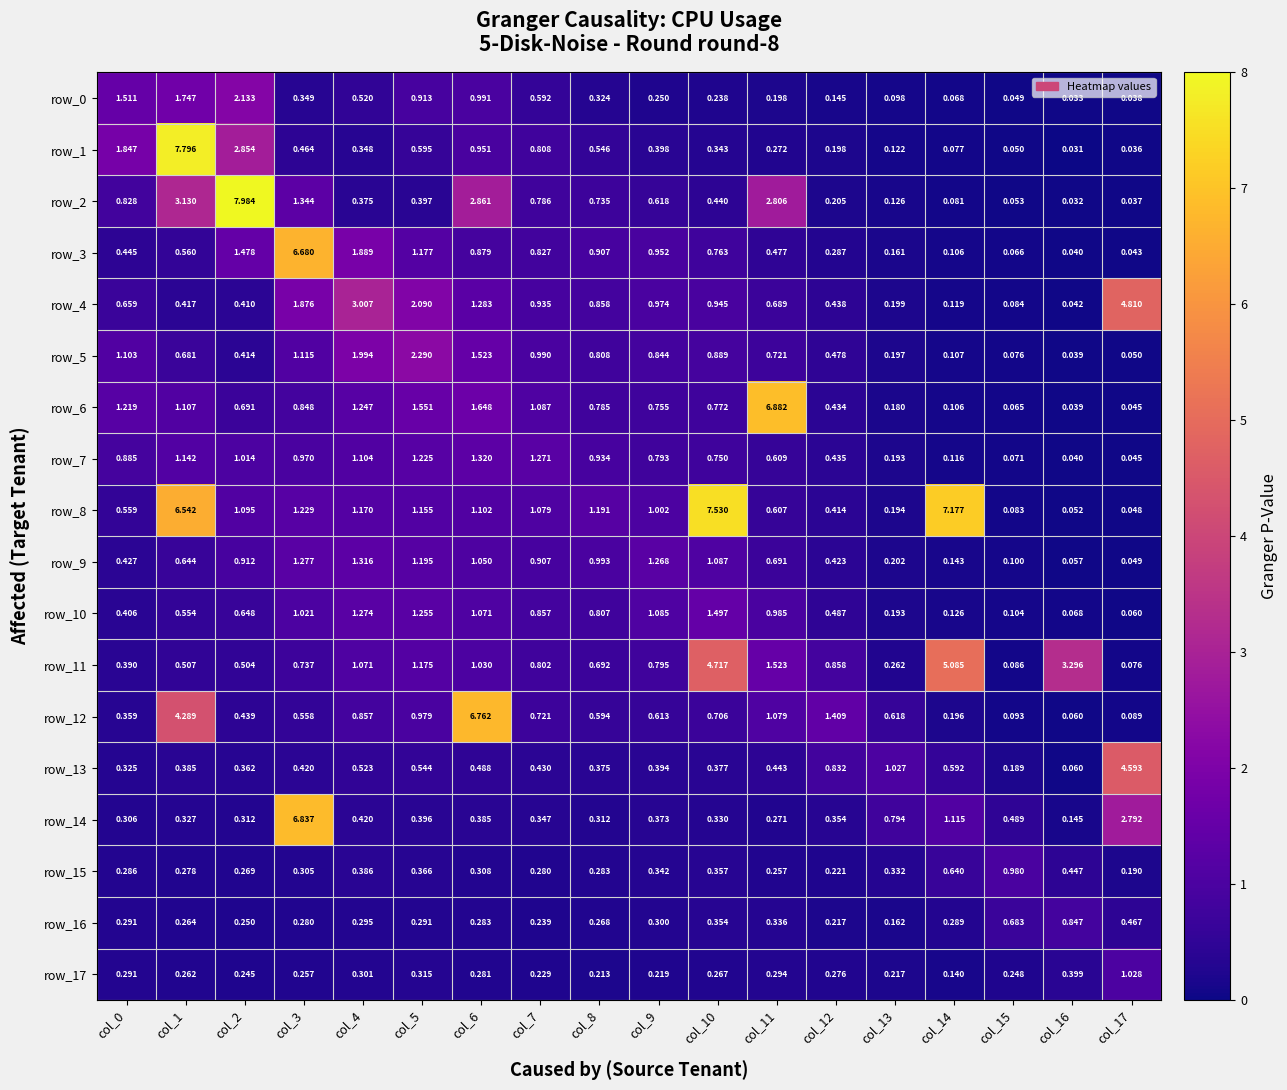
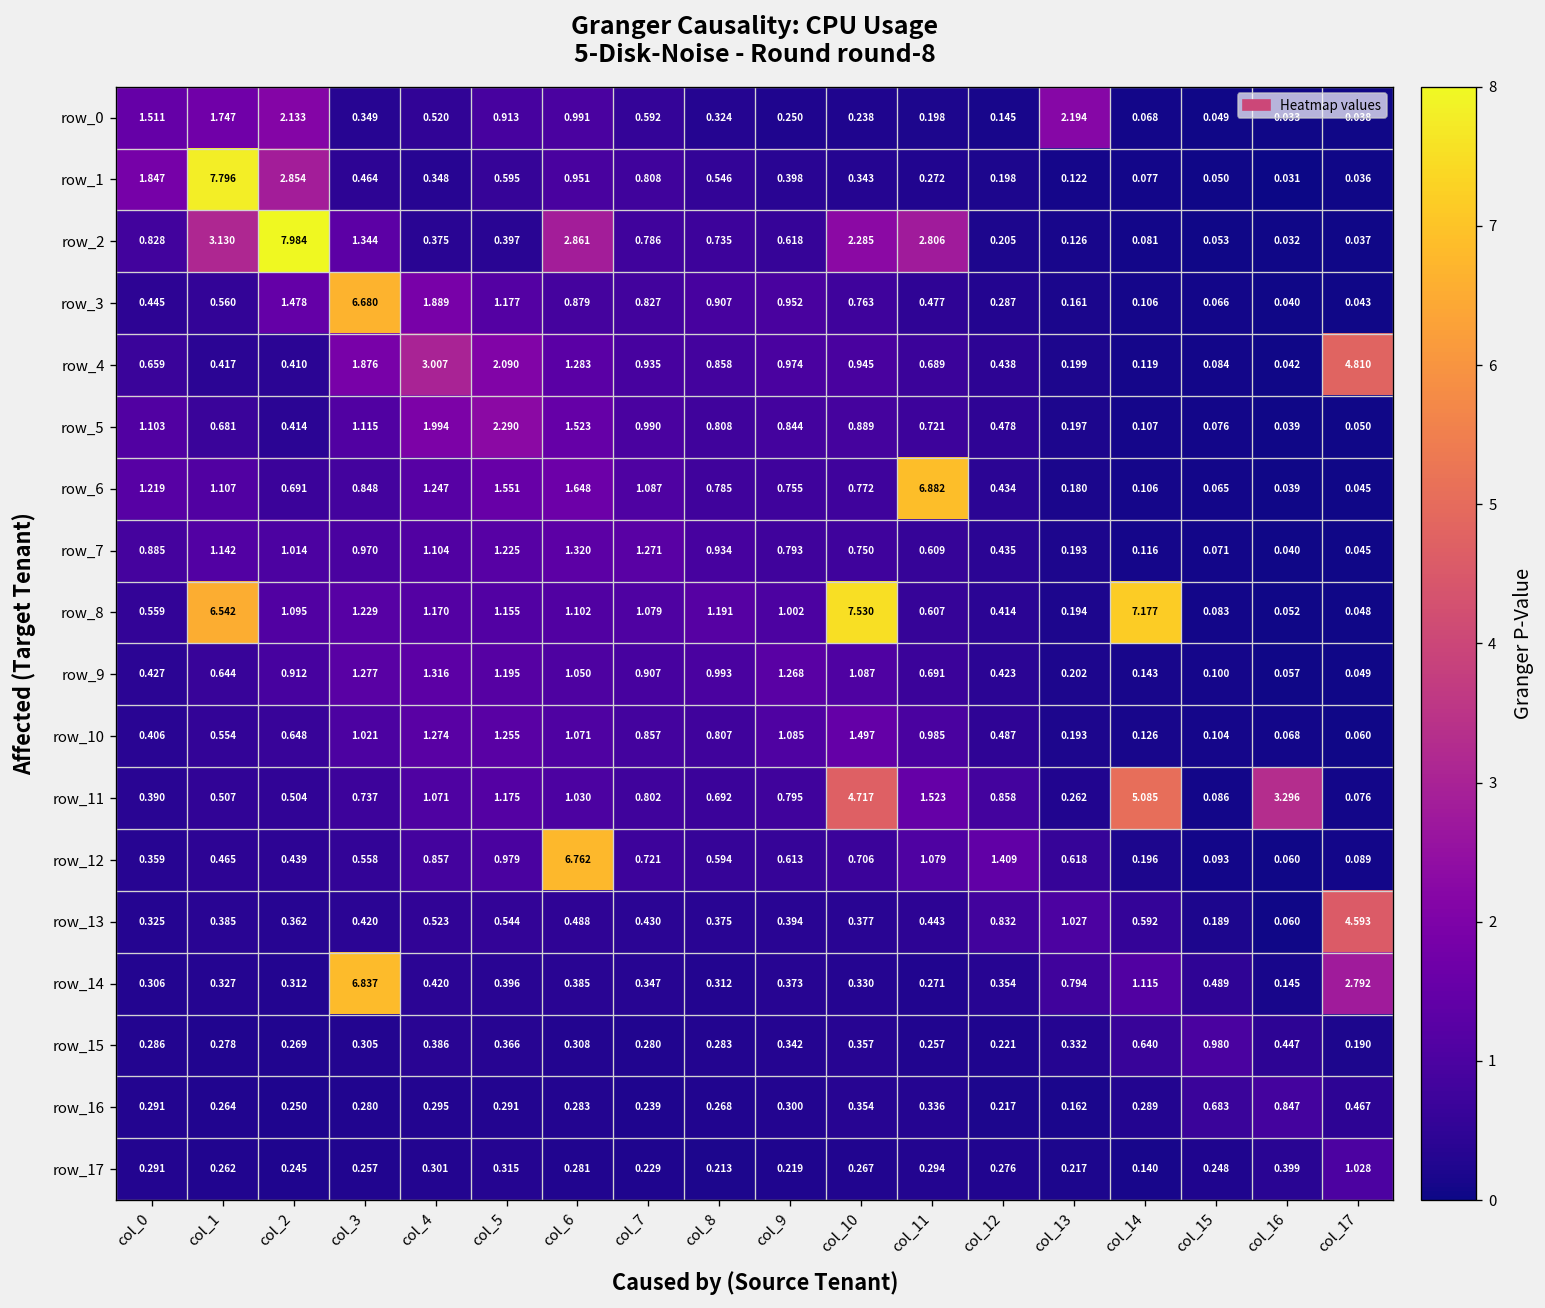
row_0, col_13: 0.098 -> 2.194
row_2, col_10: 0.440 -> 2.285
row_12, col_1: 4.289 -> 0.465
